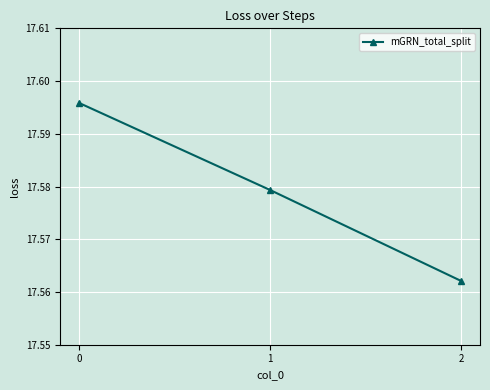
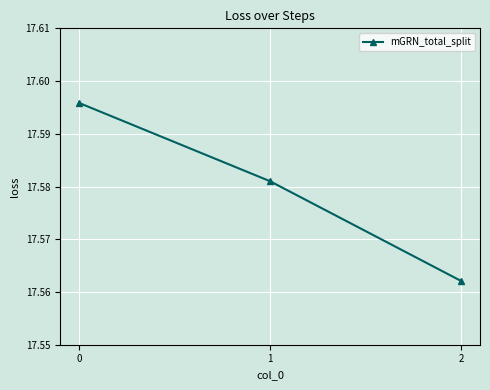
1: 17.579 -> 17.581
